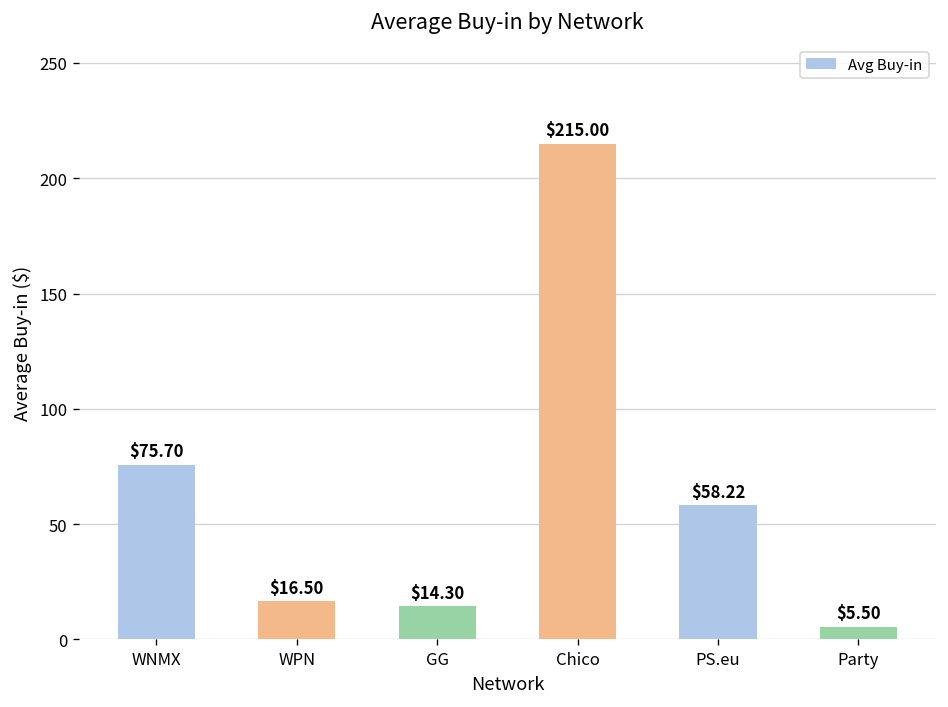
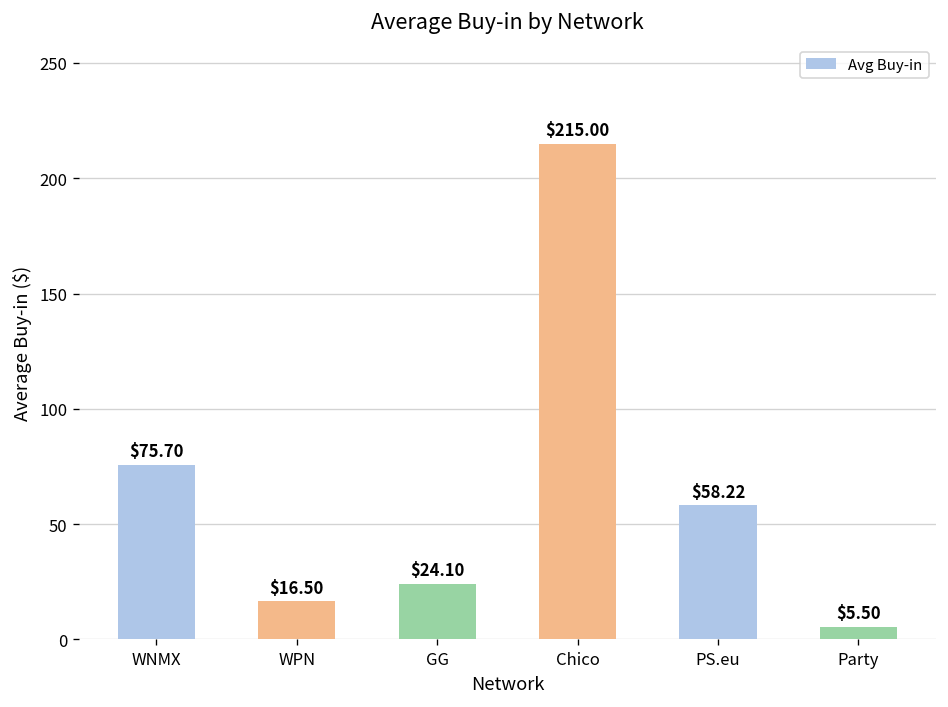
GG: $14.30 -> $24.10
